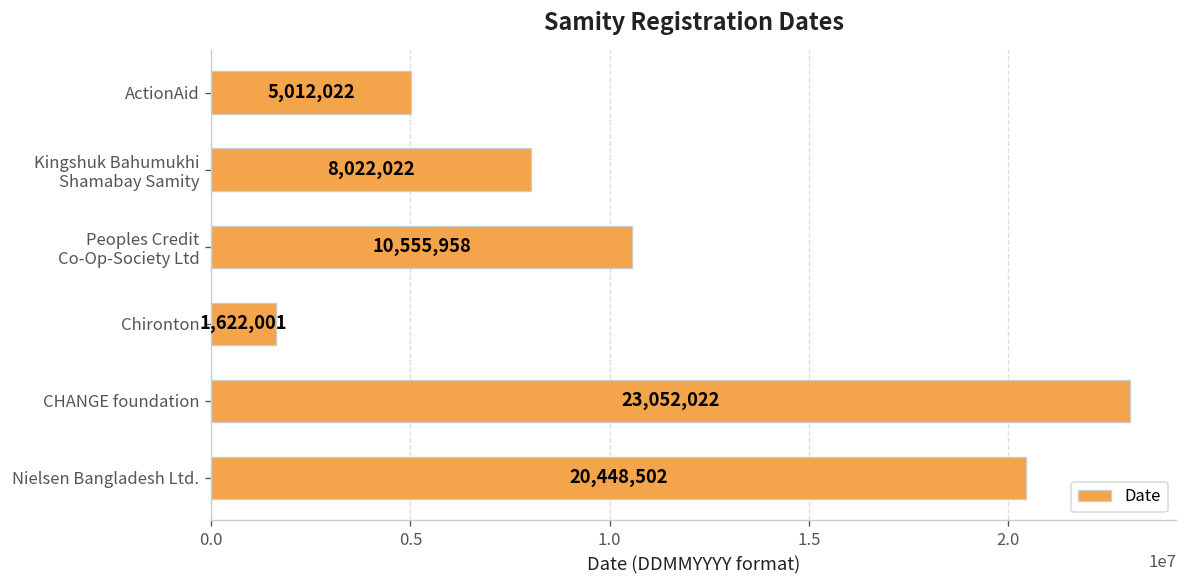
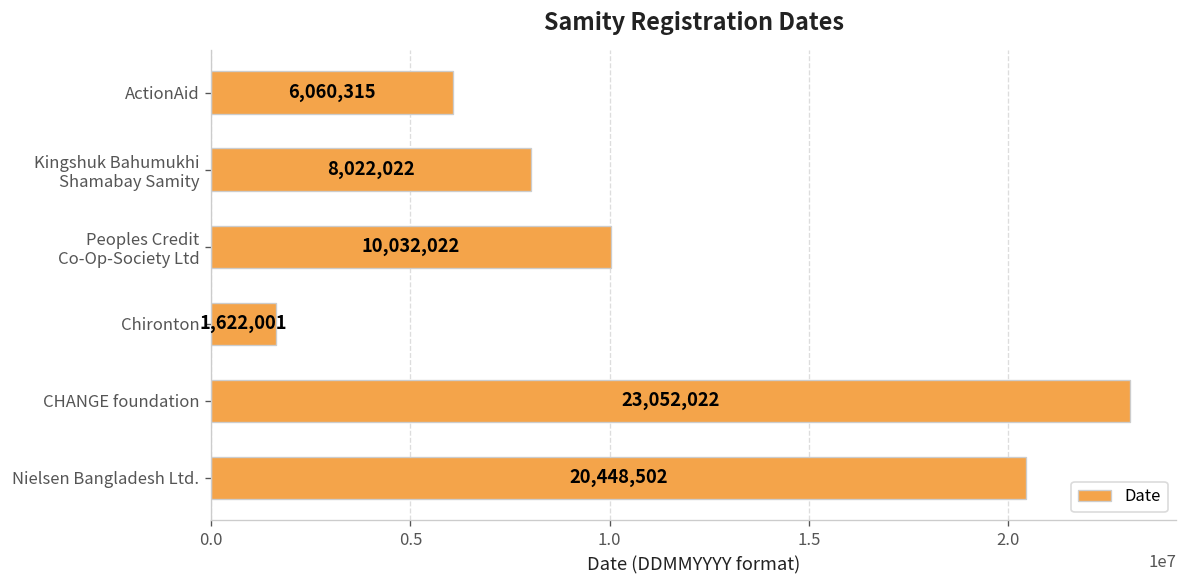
ActionAid: 5,012,022 -> 6,060,315
Peoples Credit Co-Op-Society Ltd: 10,555,958 -> 10,032,022
